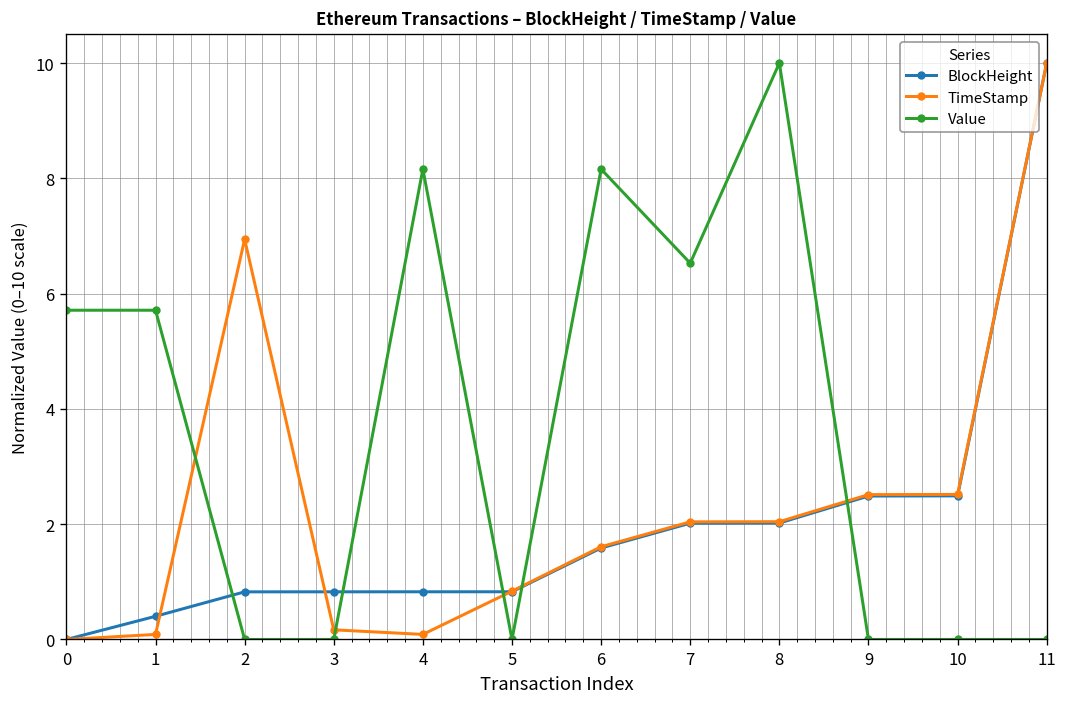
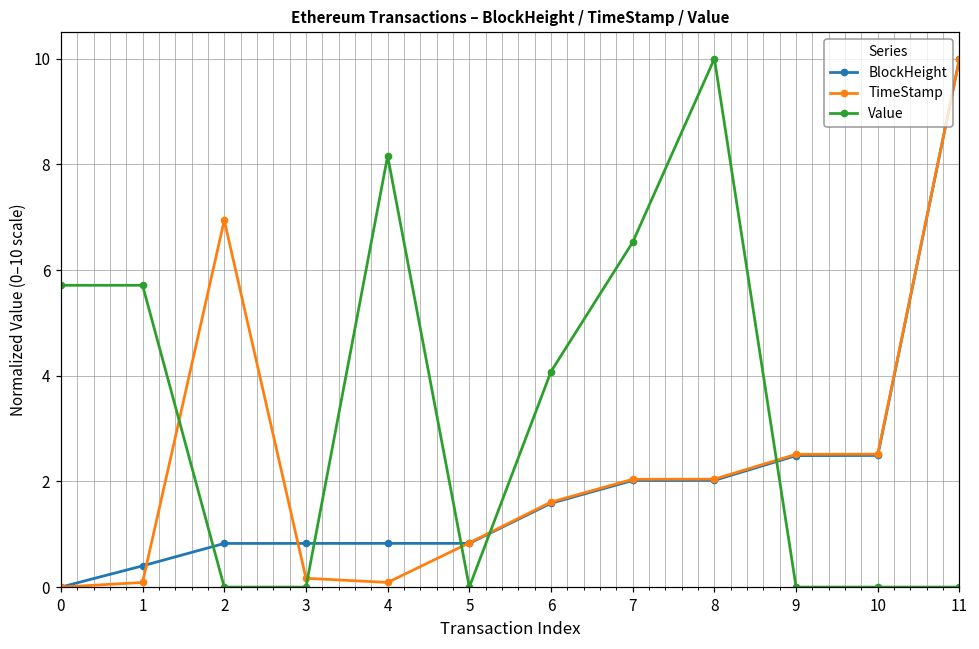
Value, 6: 8.2 -> 4.1
